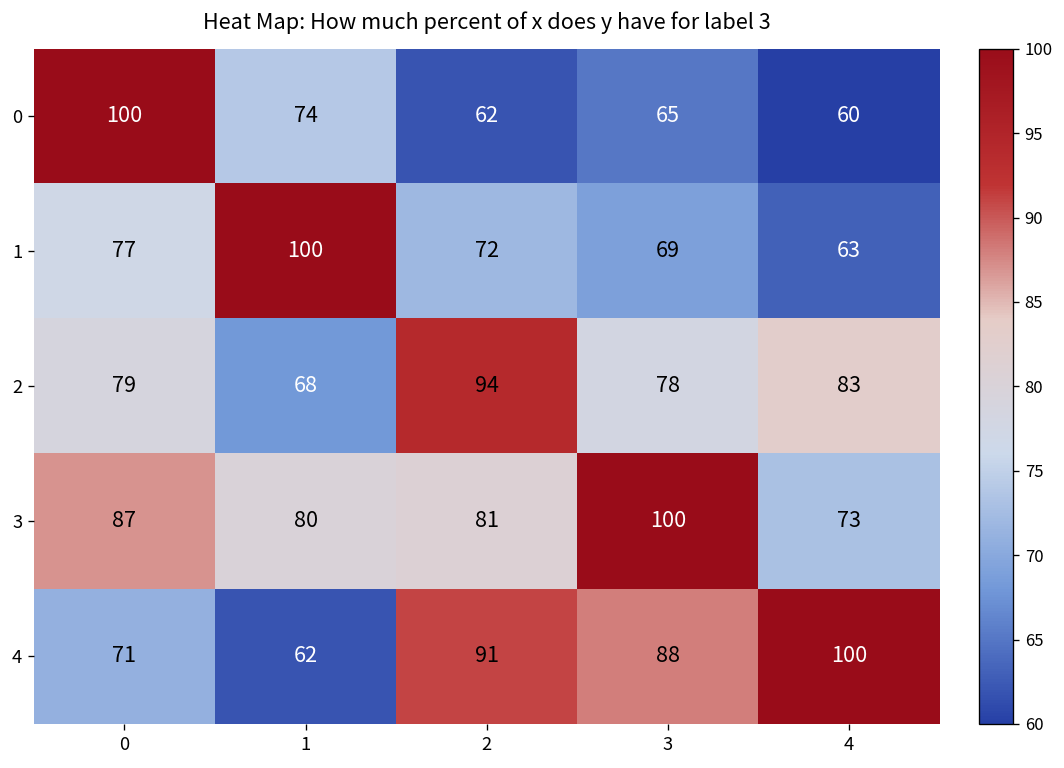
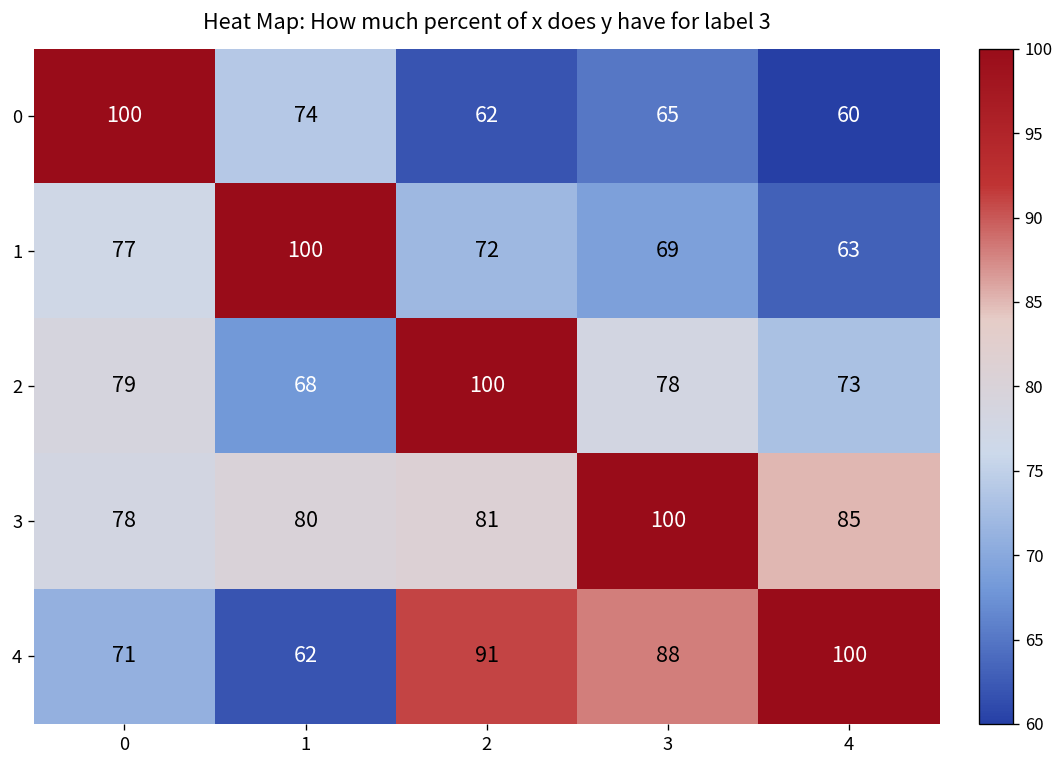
2, 2: 94 -> 100
2, 4: 83 -> 73
3, 0: 87 -> 78
3, 4: 73 -> 85
